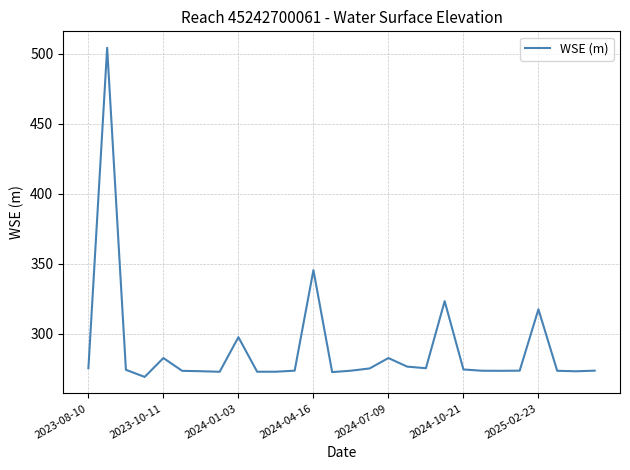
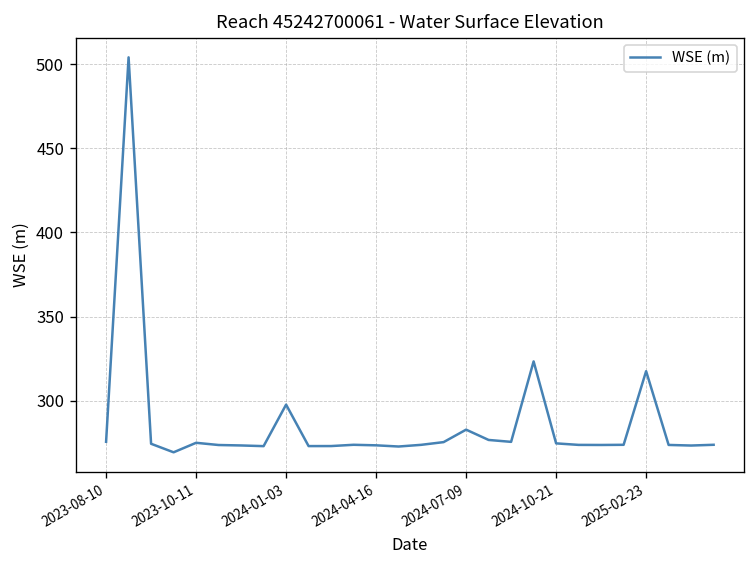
2023-10-11: 283 -> 275
2024-04-16: 345 -> 273
